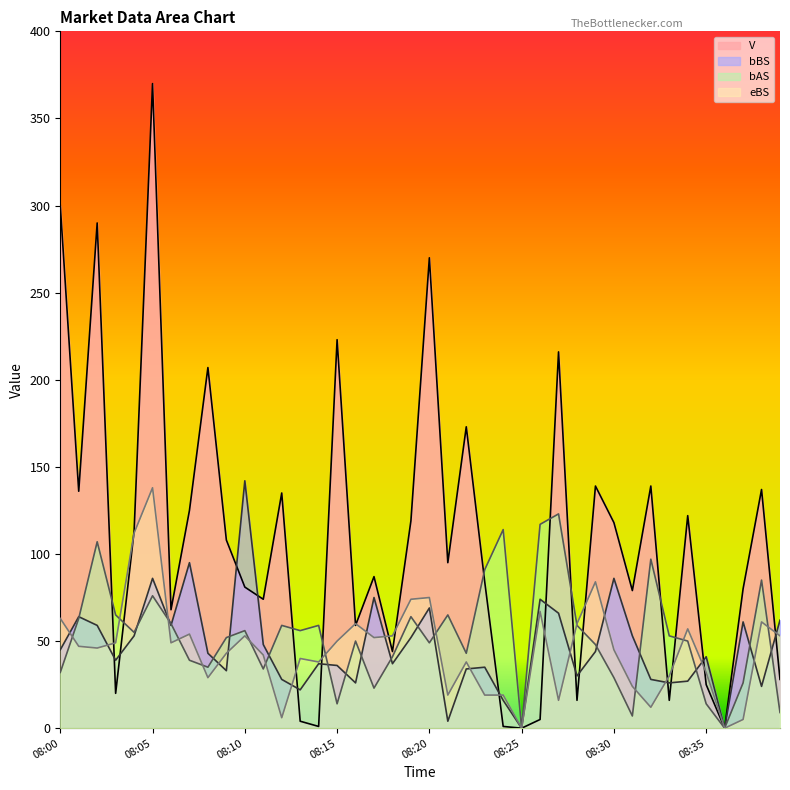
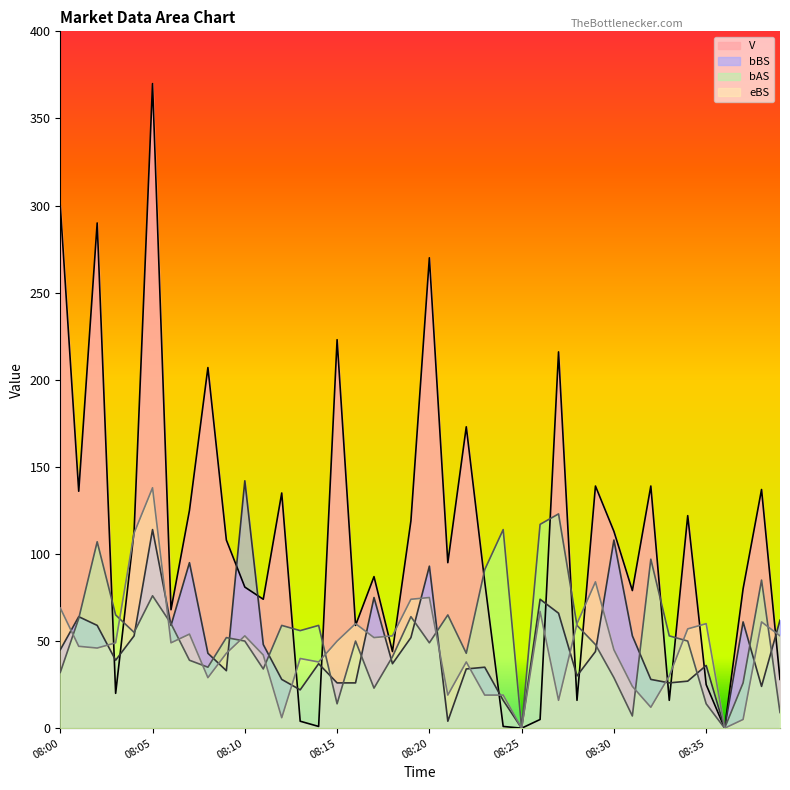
eBS, 08:00: 63 -> 69
bBS, 08:05: 86 -> 114
bAS, 08:10: 56 -> 50
bBS, 08:15: 36 -> 26
bBS, 08:20: 69 -> 93
V, 08:30: 118 -> 113
bBS, 08:30: 86 -> 108
bBS, 08:35: 41 -> 36
eBS, 08:35: 32 -> 60
